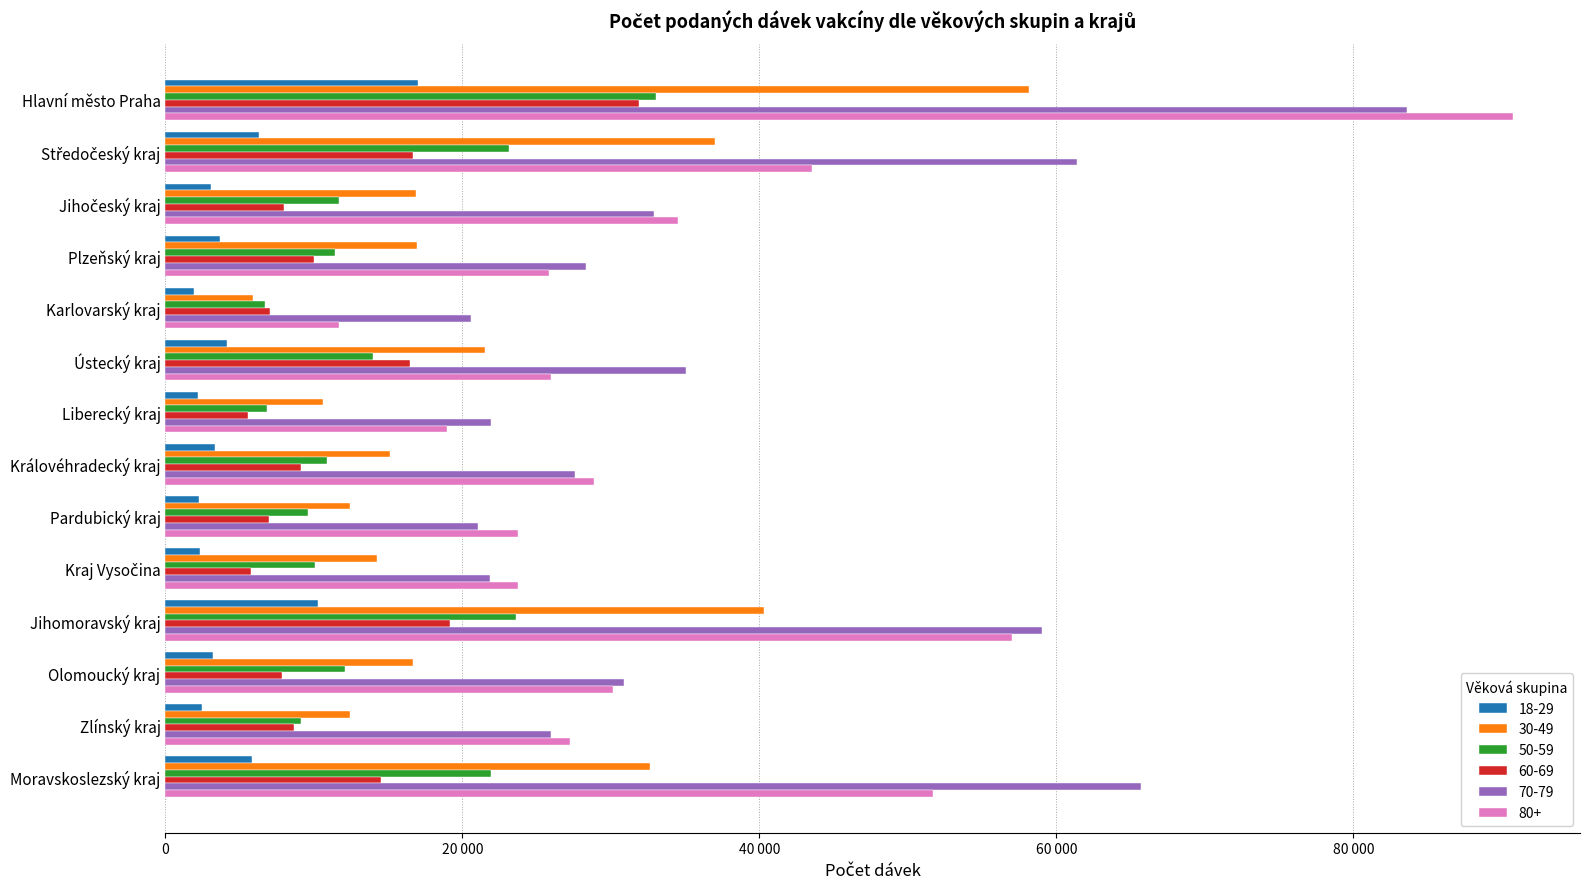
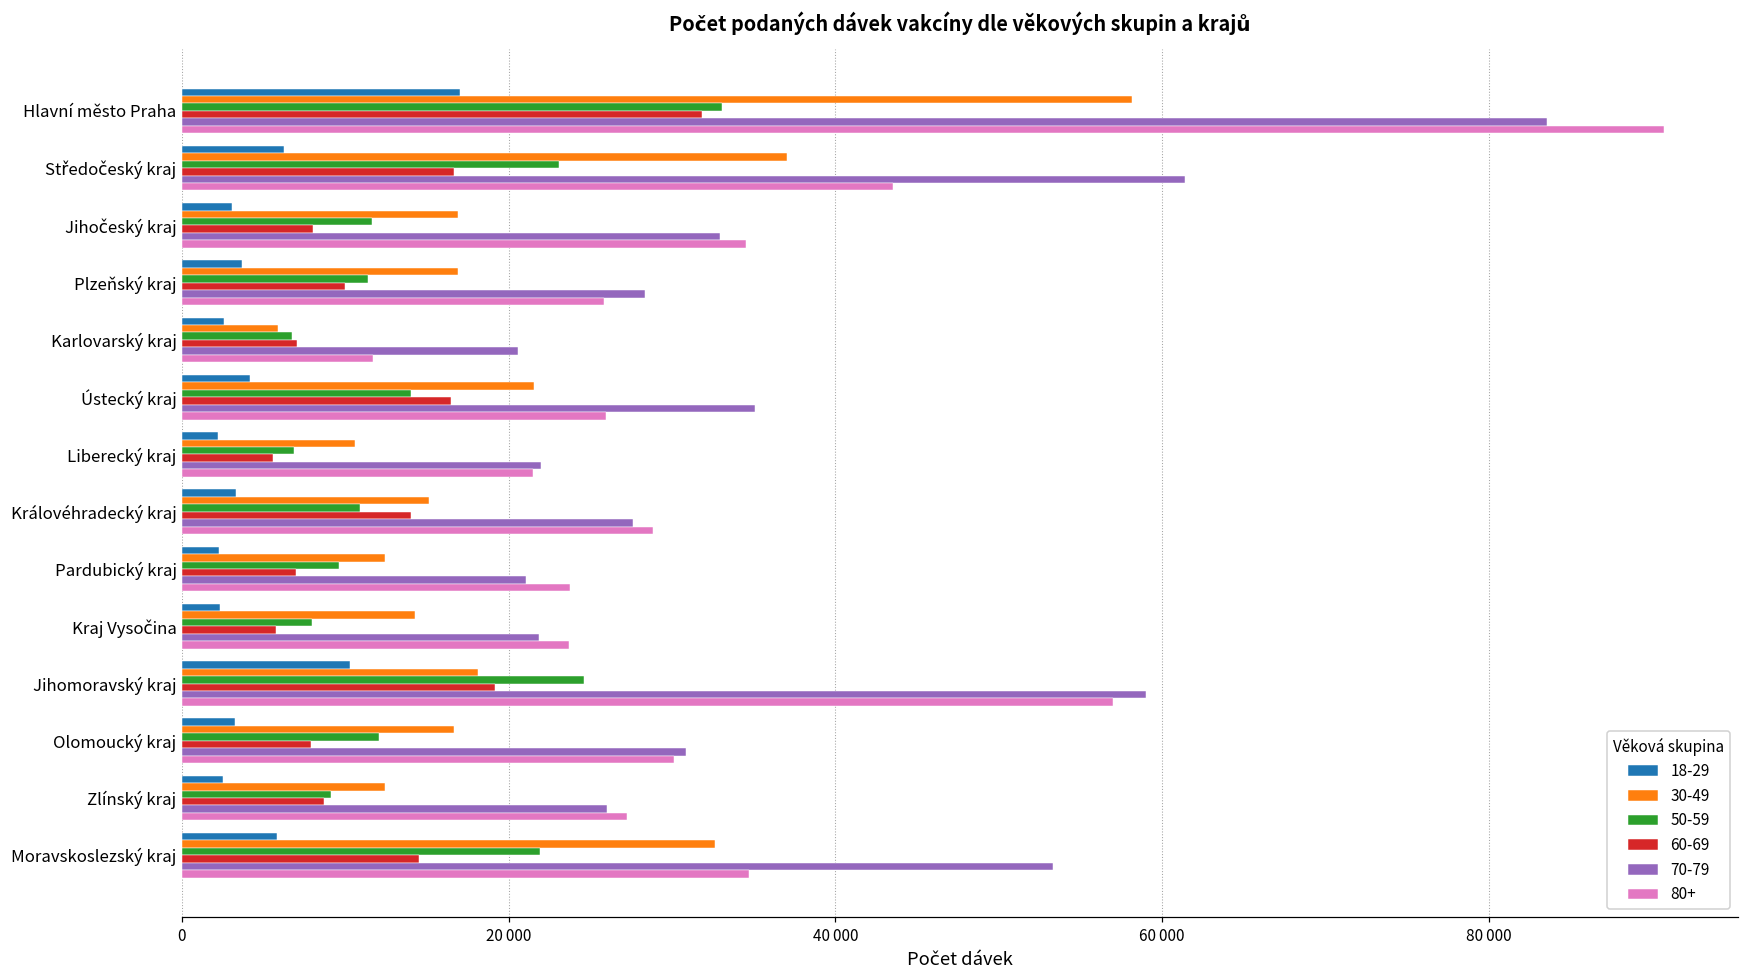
18-29, Karlovarský kraj: 1900 -> 2600
80+, Liberecký kraj: 18900 -> 21500
60-69, Královéhradecký kraj: 9100 -> 14000
50-59, Kraj Vysočina: 10100 -> 8000
30-49, Jihomoravský kraj: 40300 -> 18100
50-59, Jihomoravský kraj: 23600 -> 24600
70-79, Moravskoslezský kraj: 65700 -> 53300
80+, Moravskoslezský kraj: 51700 -> 34700
